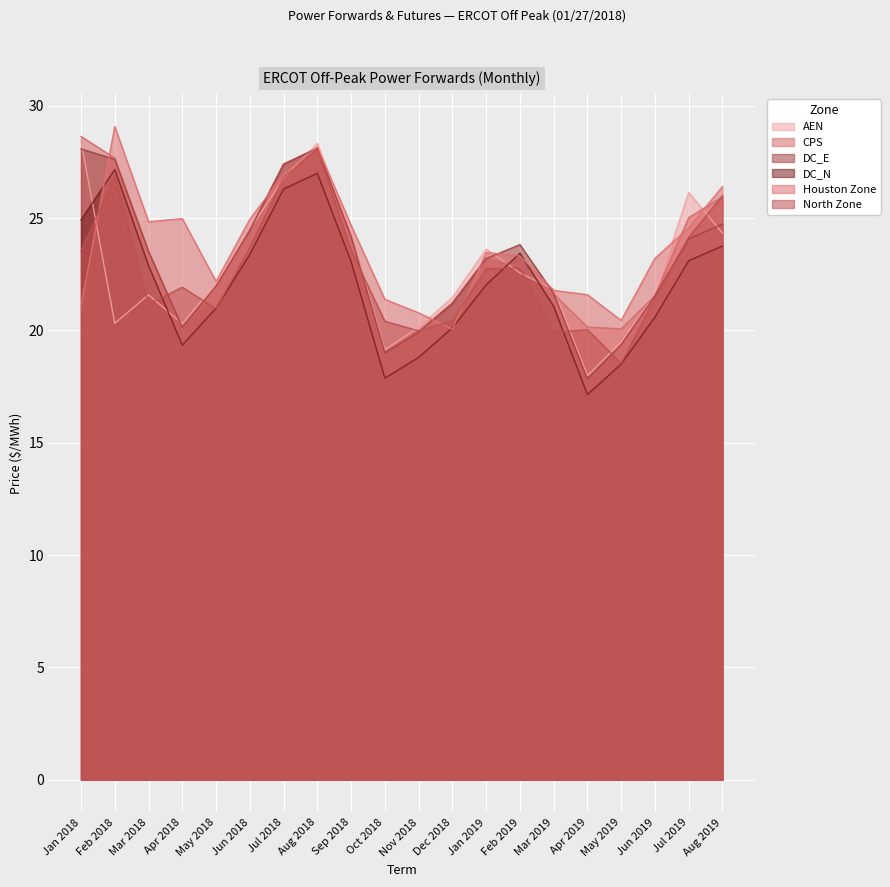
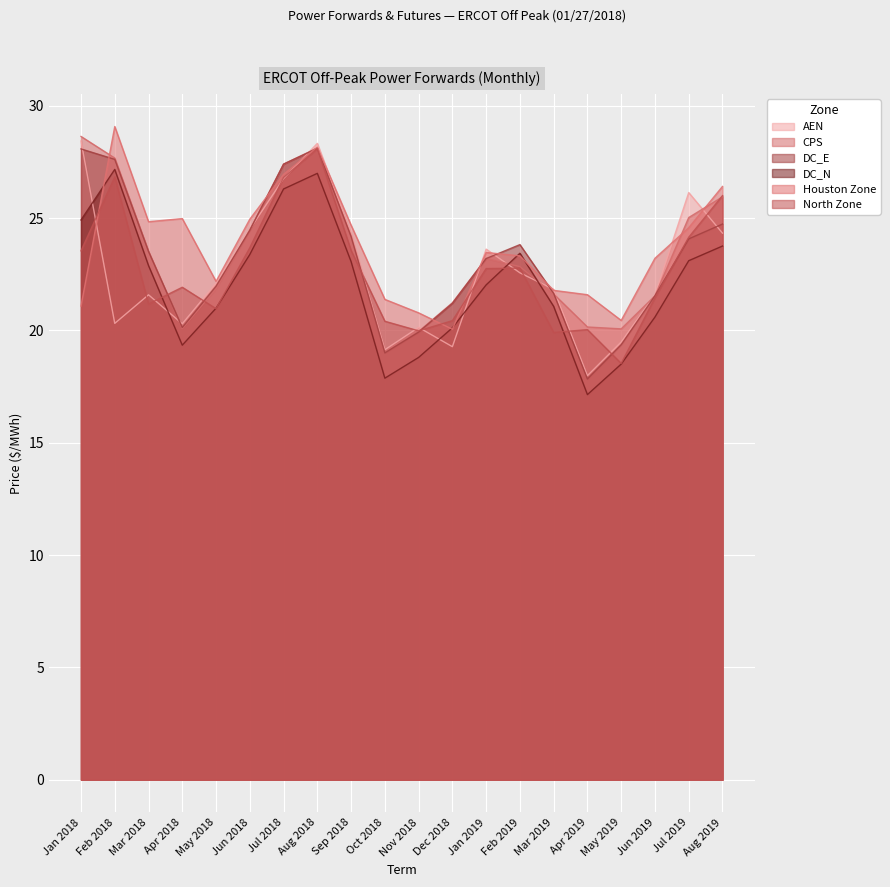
AEN, Dec 2018: 21.5 -> 19.3
